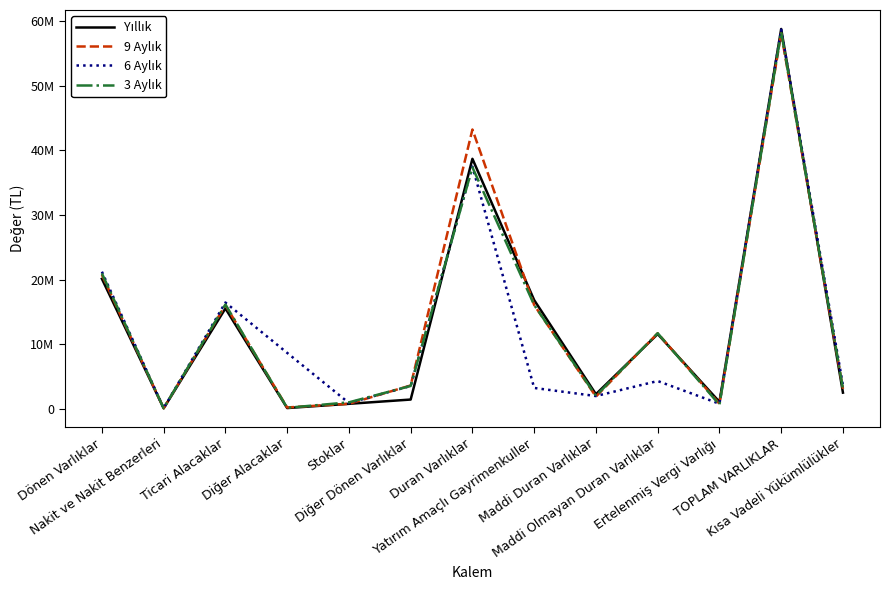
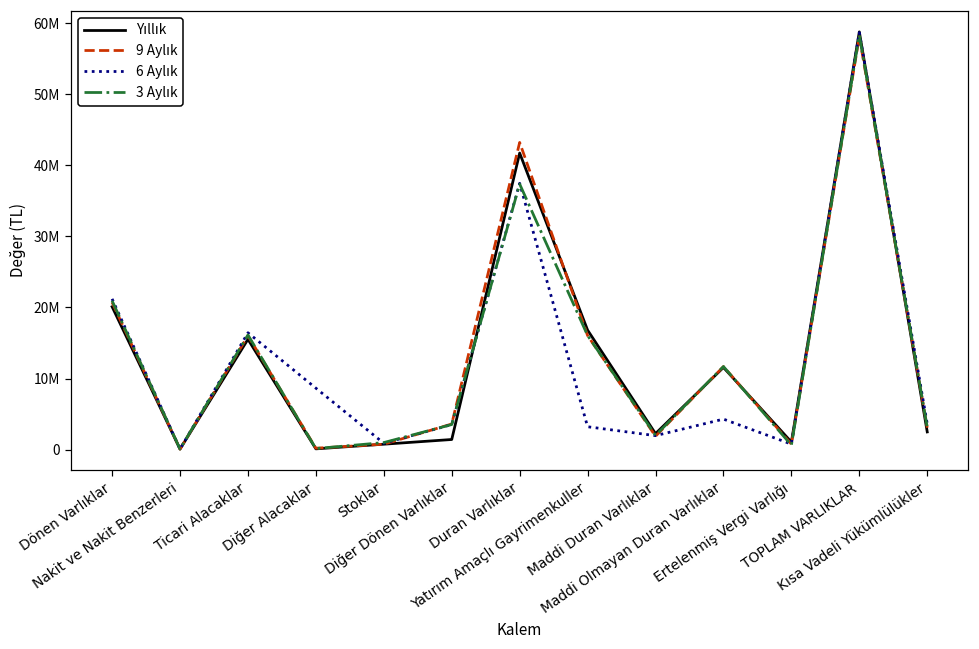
Yıllık, Duran Varlıklar: 39000000 -> 42000000
